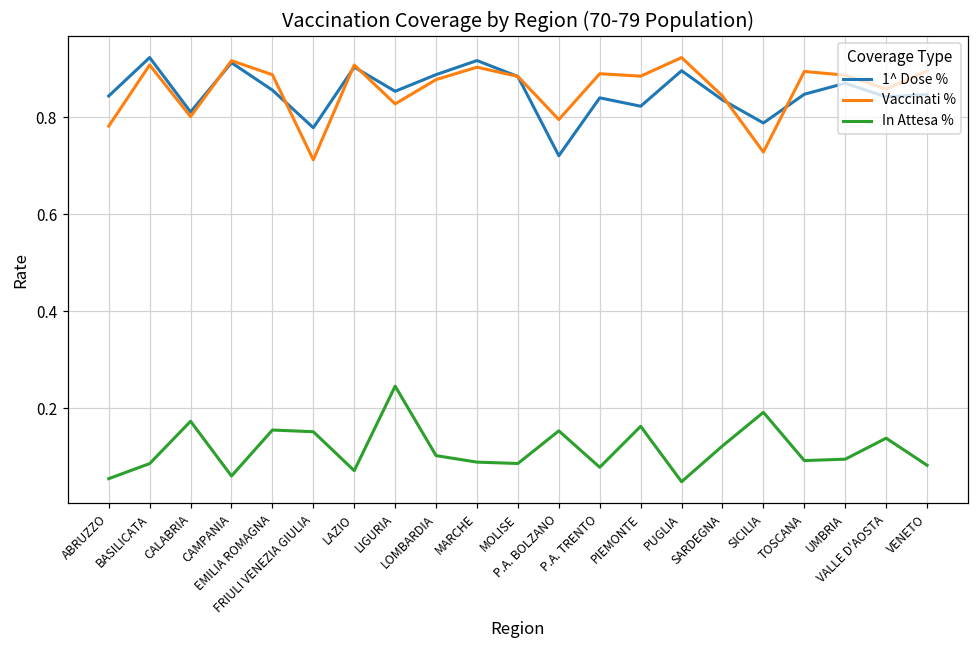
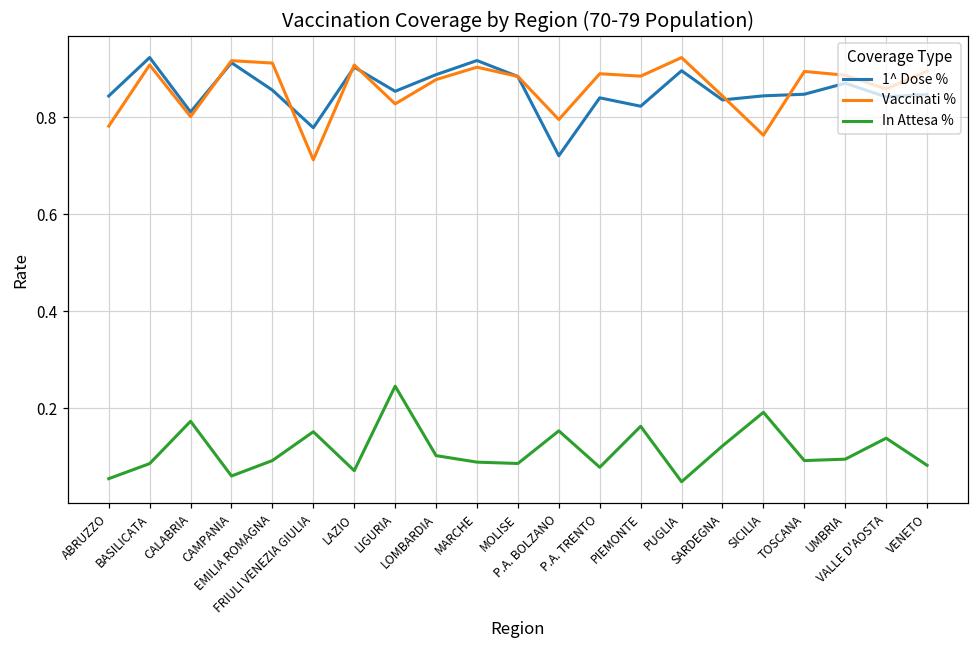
Vaccinati %, EMILIA ROMAGNA: 0.89 -> 0.91
In Attesa %, EMILIA ROMAGNA: 0.15 -> 0.09
1^ Dose %, SICILIA: 0.79 -> 0.84
Vaccinati %, SICILIA: 0.73 -> 0.76
